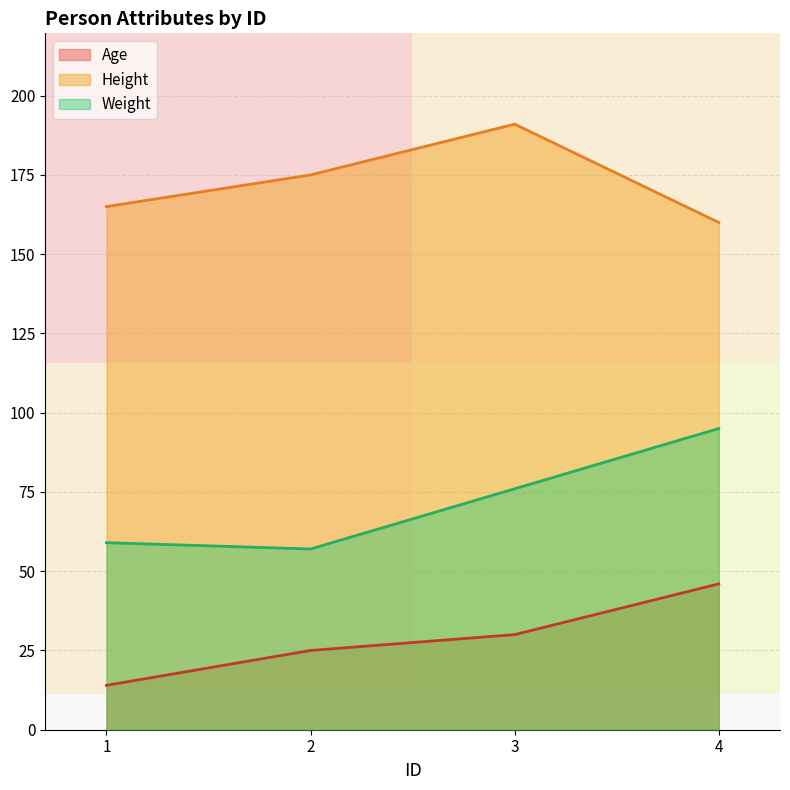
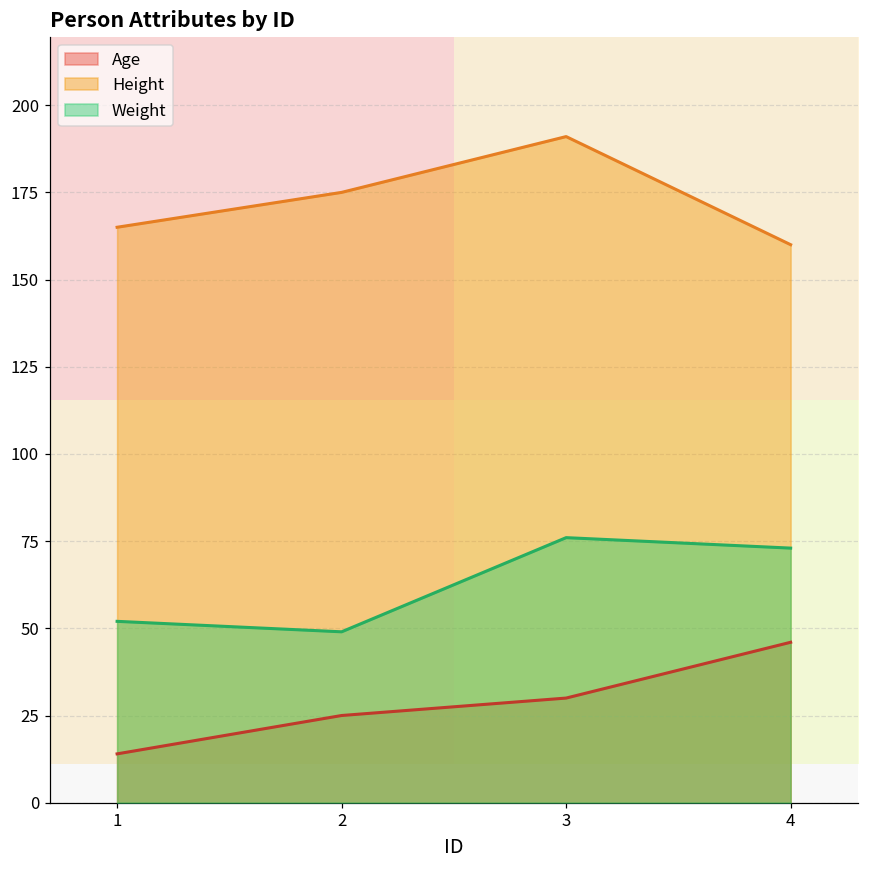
Weight, 1: 59 -> 52
Weight, 2: 57 -> 49
Weight, 4: 95 -> 73
